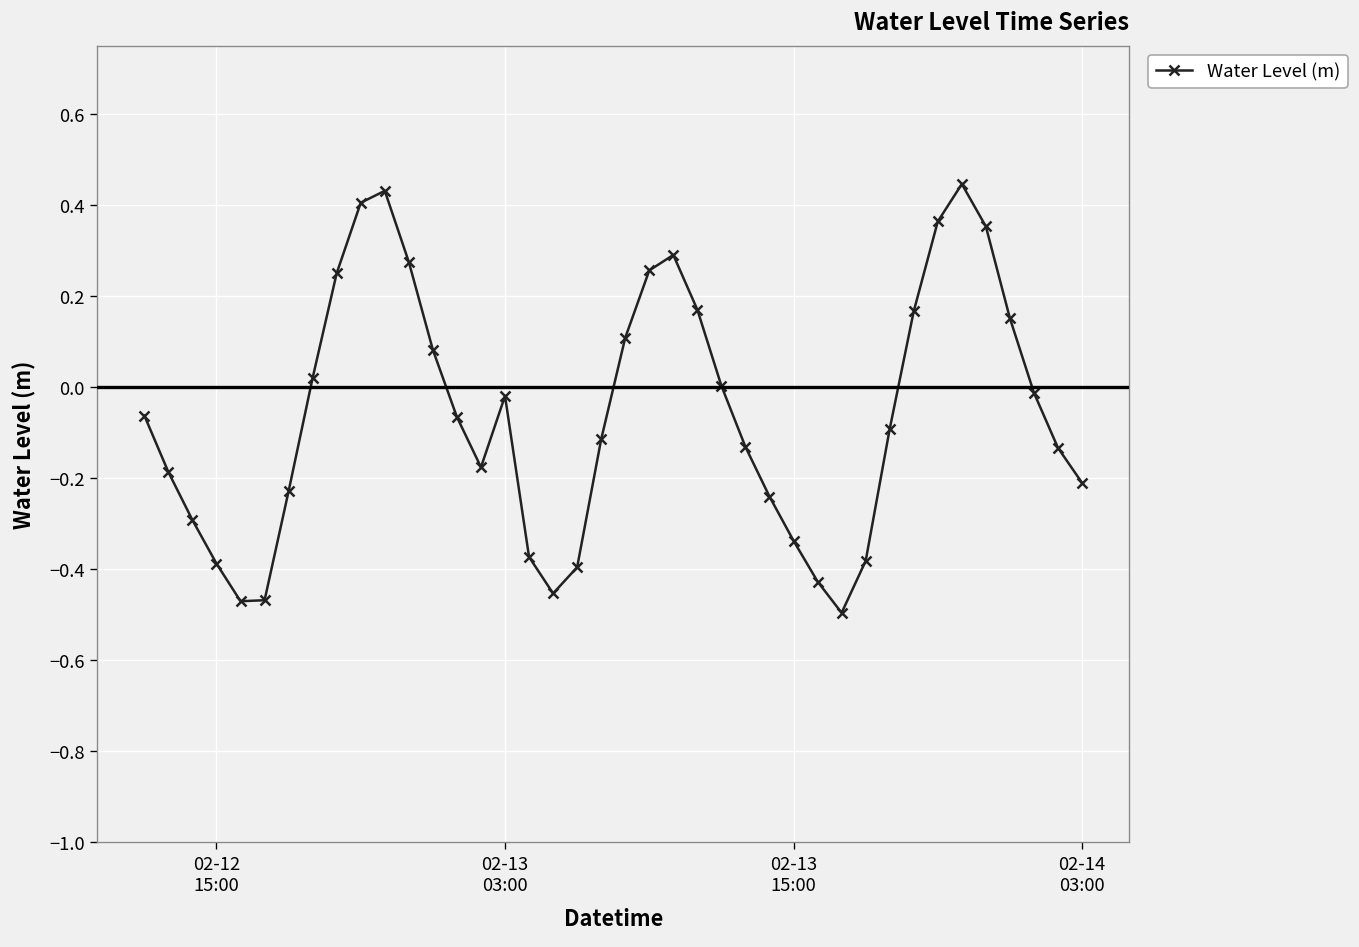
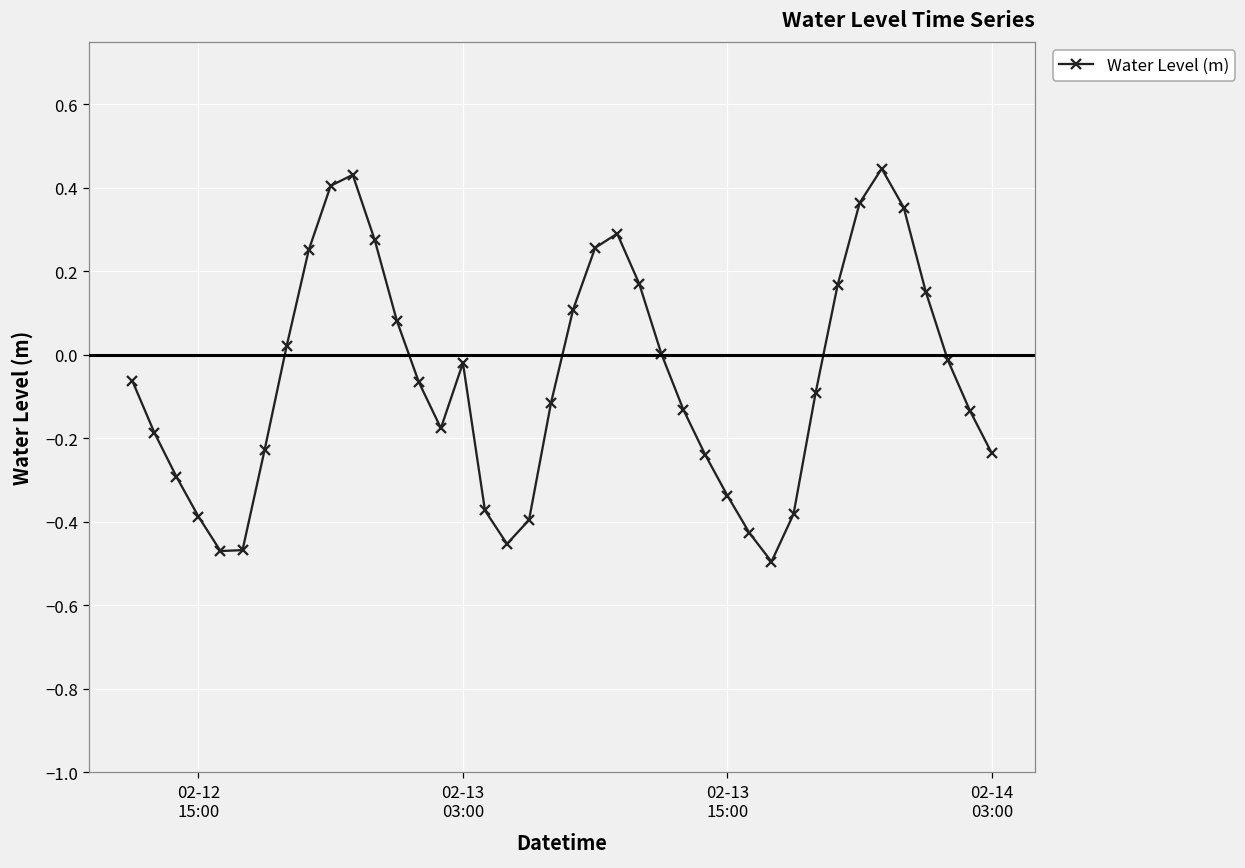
02-14 03:00: -0.21 -> -0.24
